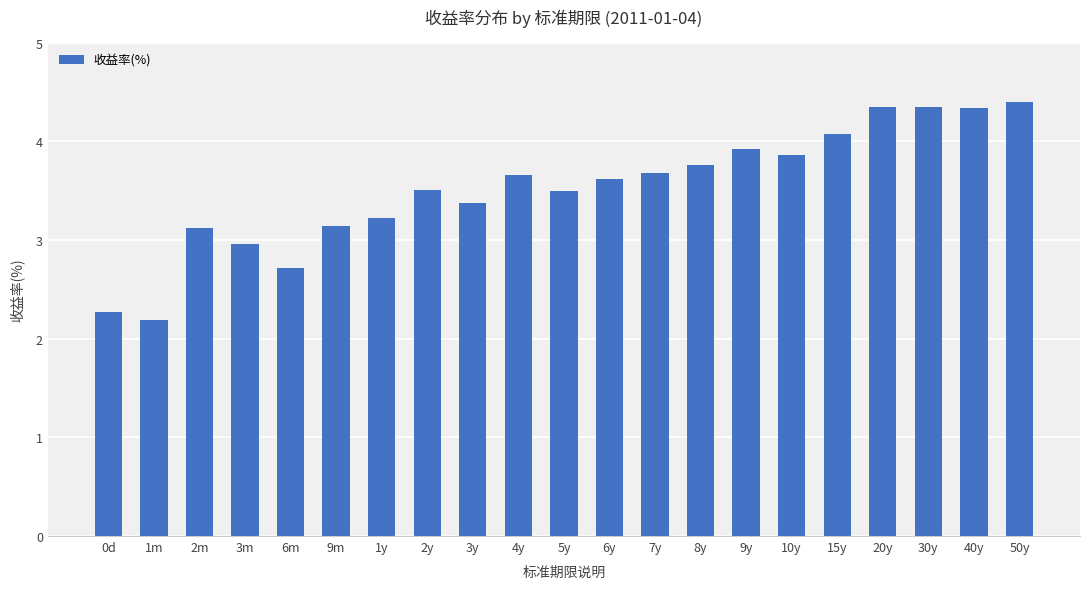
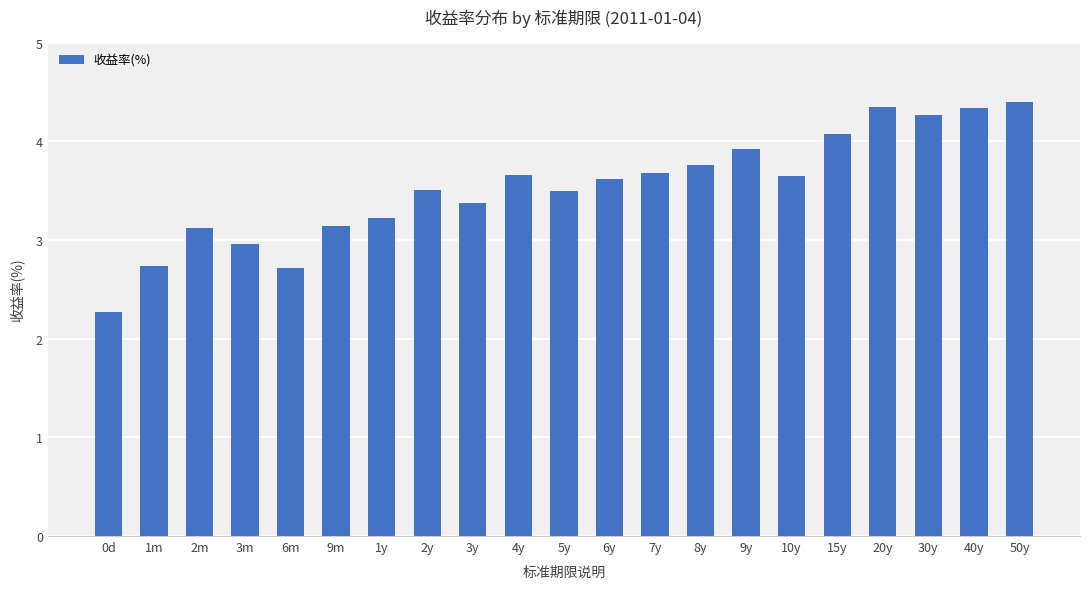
1m: 2.2 -> 2.7
10y: 3.9 -> 3.7
30y: 4.4 -> 4.3
